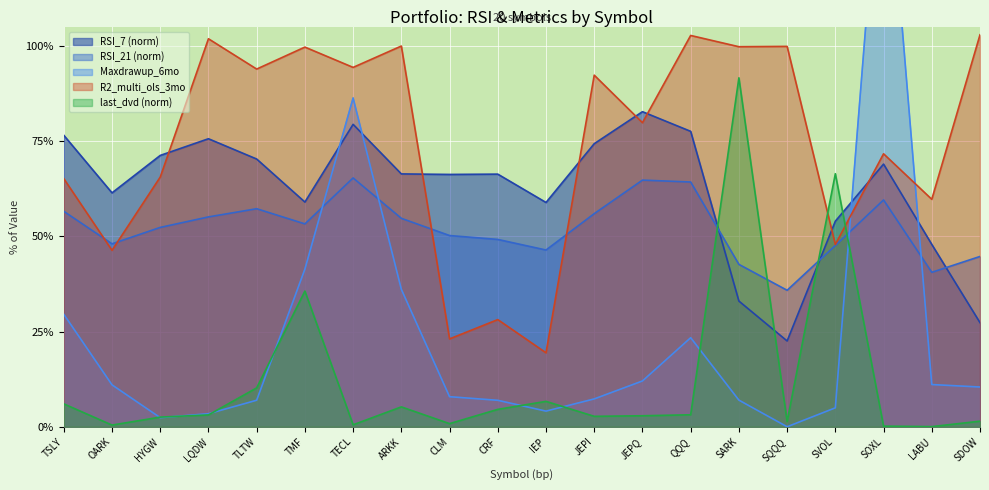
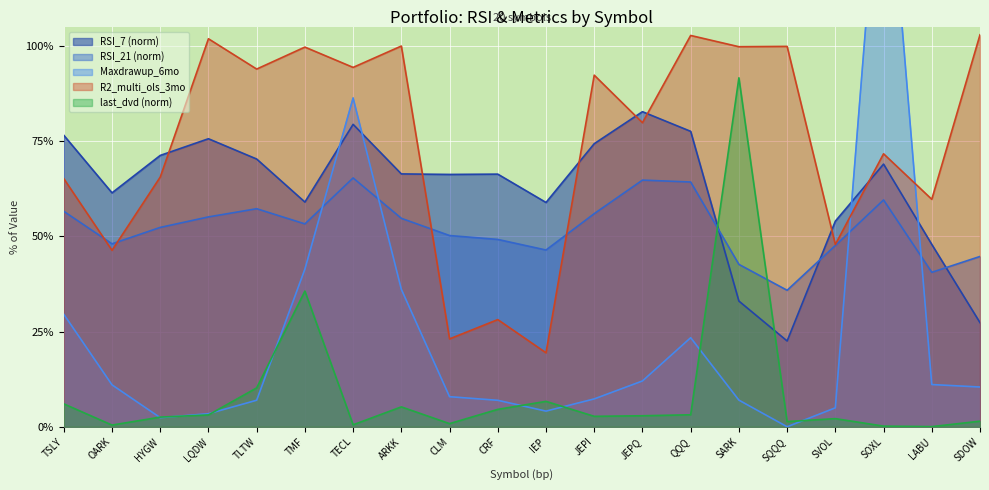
last_dvd (norm), SVOL: 66% -> 2%
